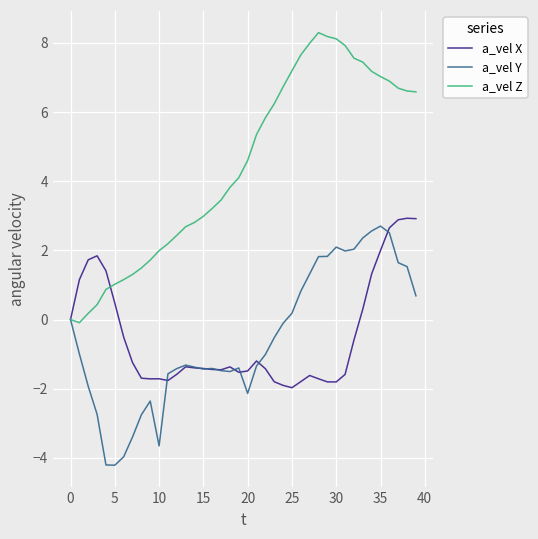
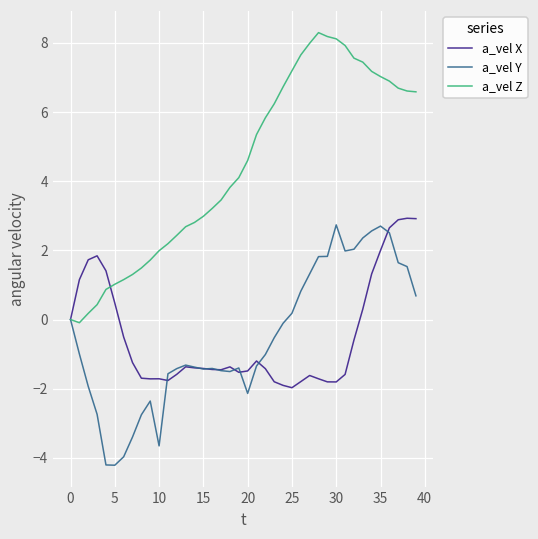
a_vel Y, 30: 2.1 -> 2.7
